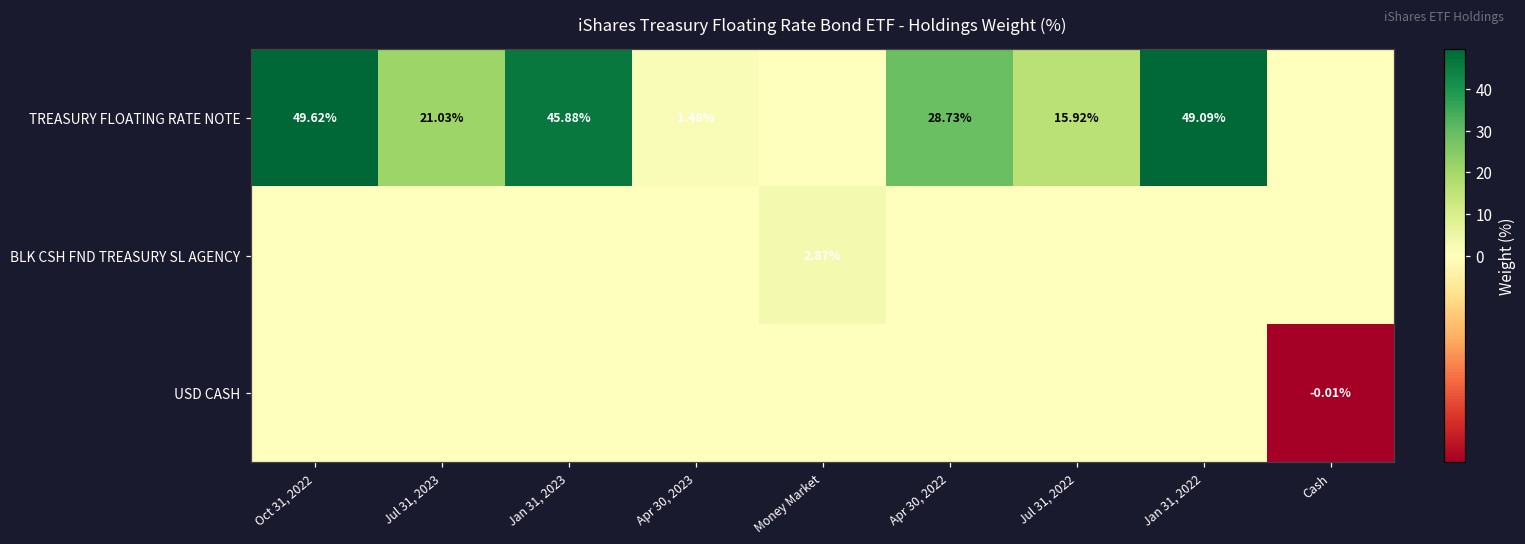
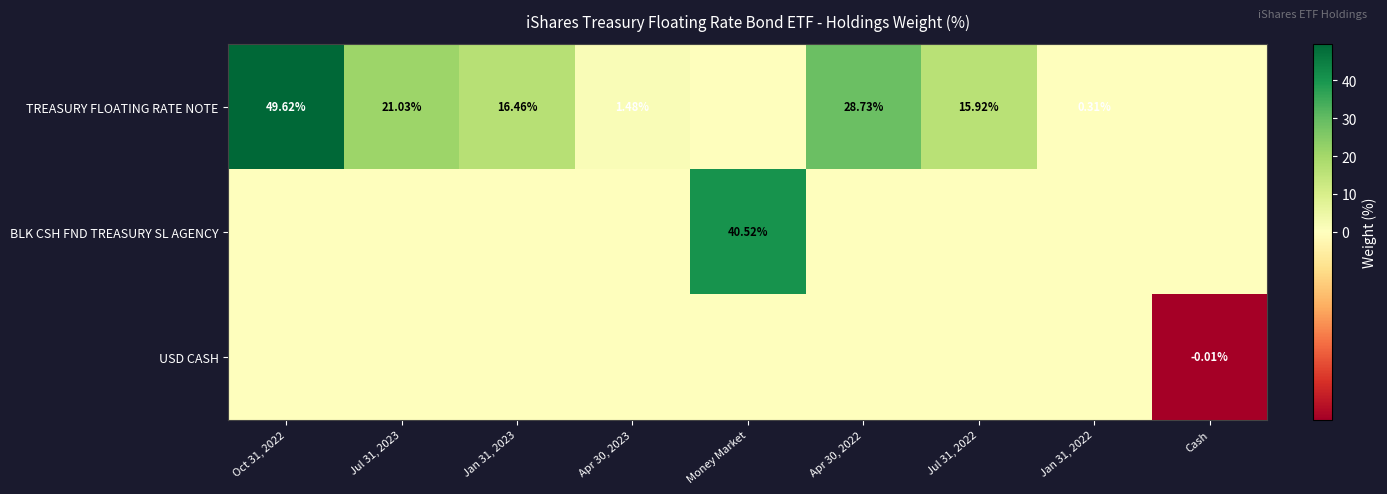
TREASURY FLOATING RATE NOTE, Jan 31, 2023: 45.88% -> 16.46%
TREASURY FLOATING RATE NOTE, Jan 31, 2022: 49.09% -> 0.31%
BLK CSH FND TREASURY SL AGENCY, Money Market: 2.87% -> 40.52%
